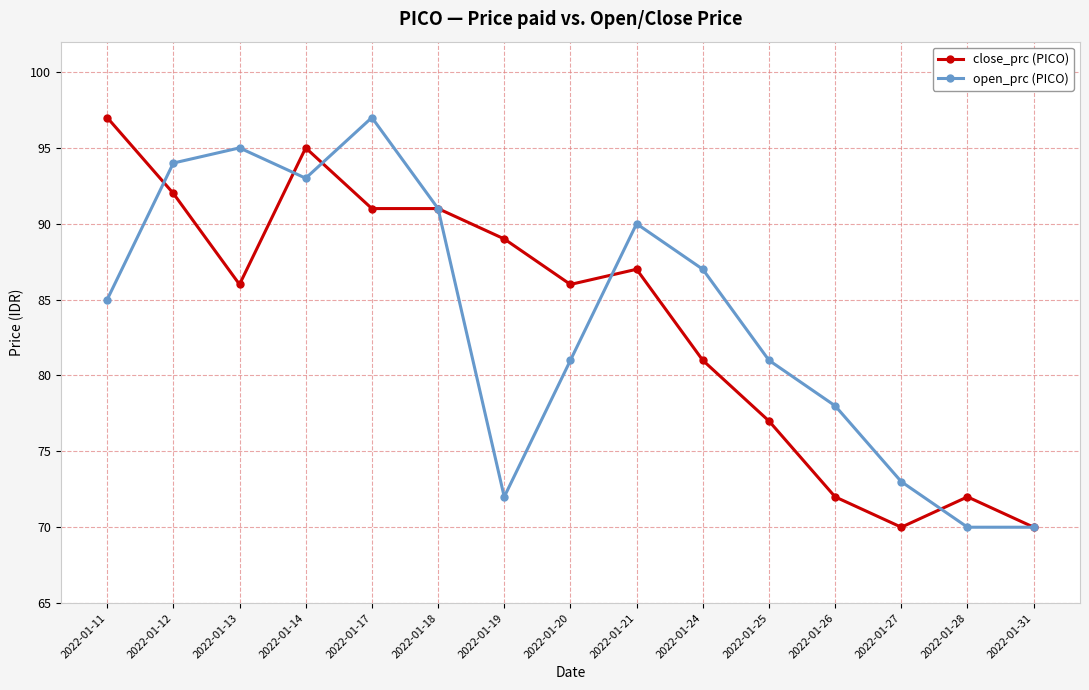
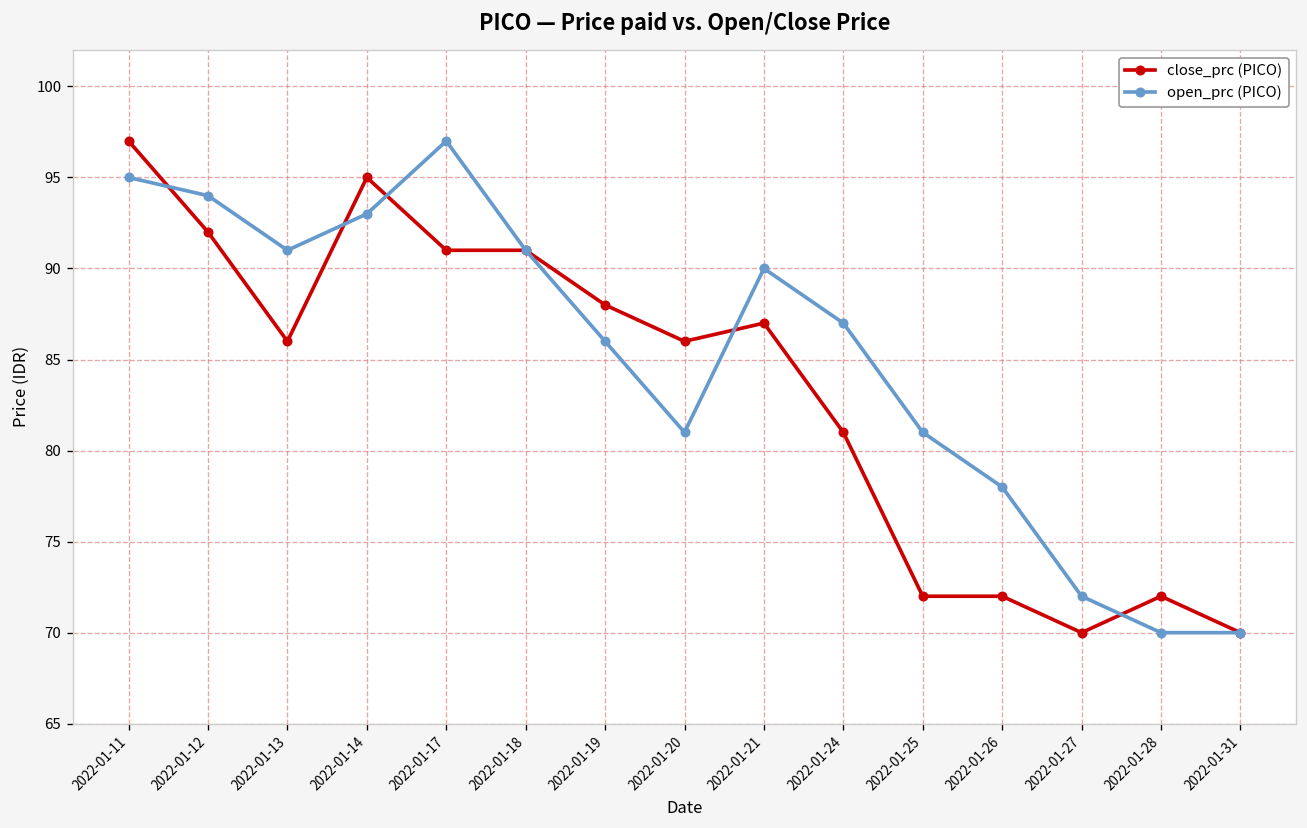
open_prc (PICO), 2022-01-11: 85 -> 95
open_prc (PICO), 2022-01-13: 95 -> 91
close_prc (PICO), 2022-01-19: 89 -> 88
open_prc (PICO), 2022-01-19: 72 -> 86
close_prc (PICO), 2022-01-25: 77 -> 72
open_prc (PICO), 2022-01-27: 73 -> 72
